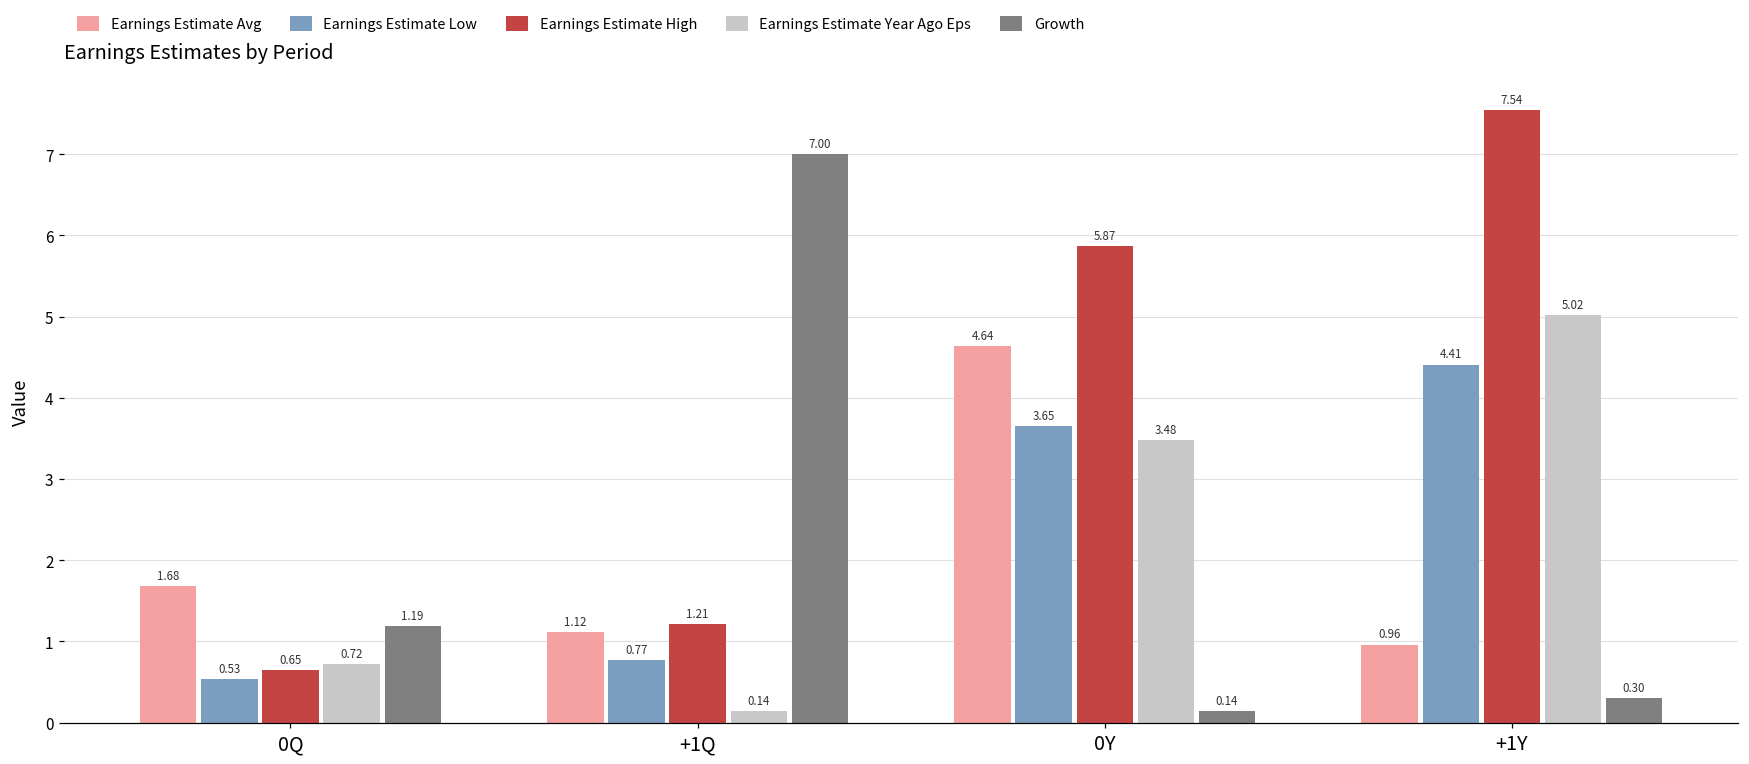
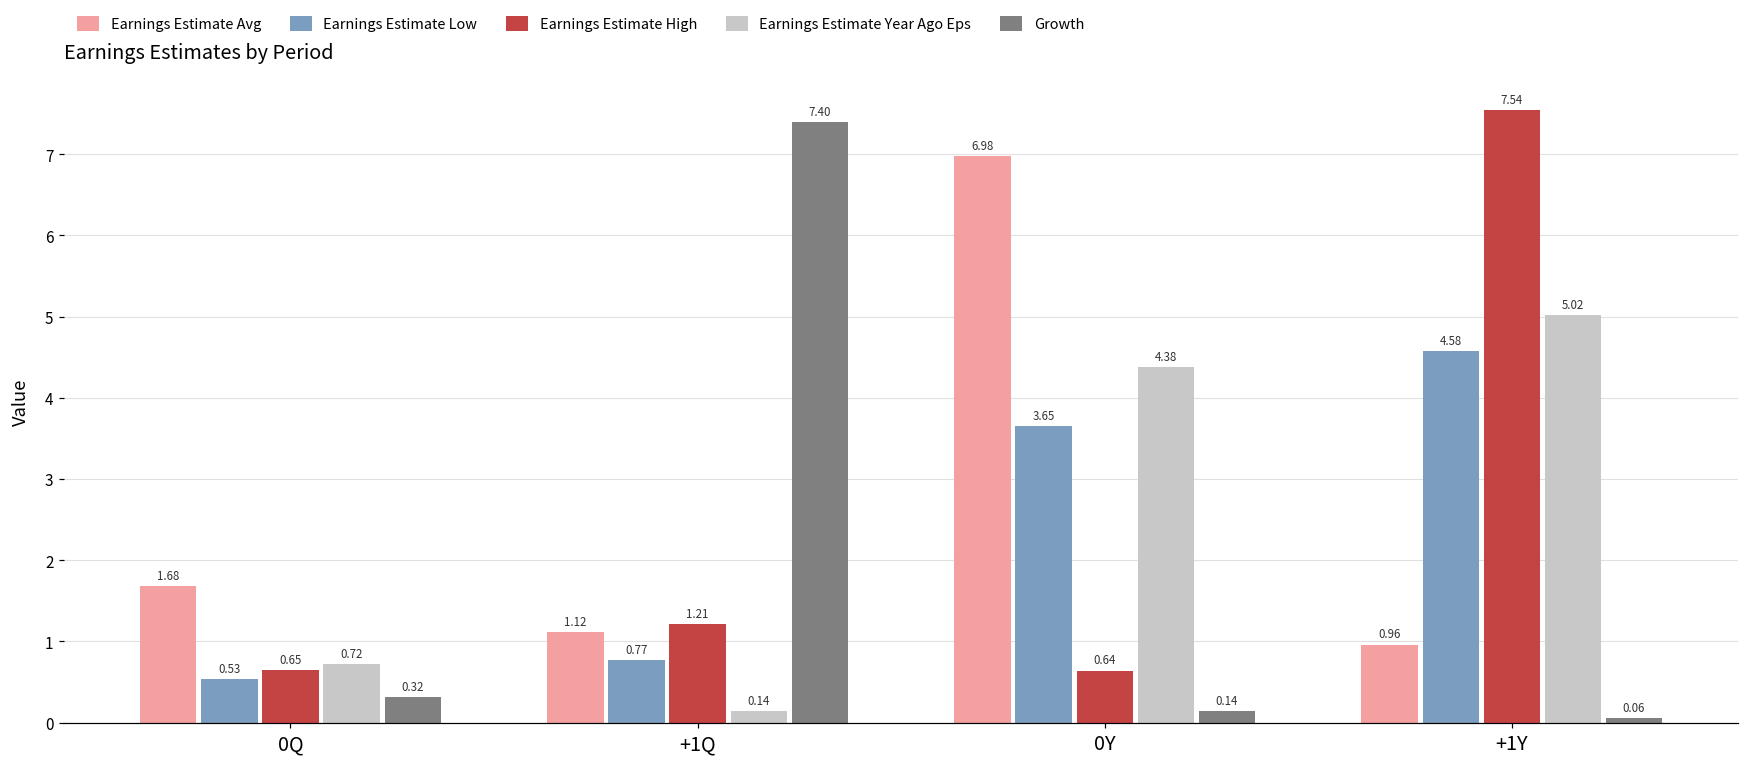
Growth, 0Q: 1.19 -> 0.32
Growth, +1Q: 7.00 -> 7.40
Earnings Estimate Avg, 0Y: 4.64 -> 6.98
Earnings Estimate High, 0Y: 5.87 -> 0.64
Earnings Estimate Year Ago Eps, 0Y: 3.48 -> 4.38
Earnings Estimate Low, +1Y: 4.41 -> 4.58
Growth, +1Y: 0.30 -> 0.06
